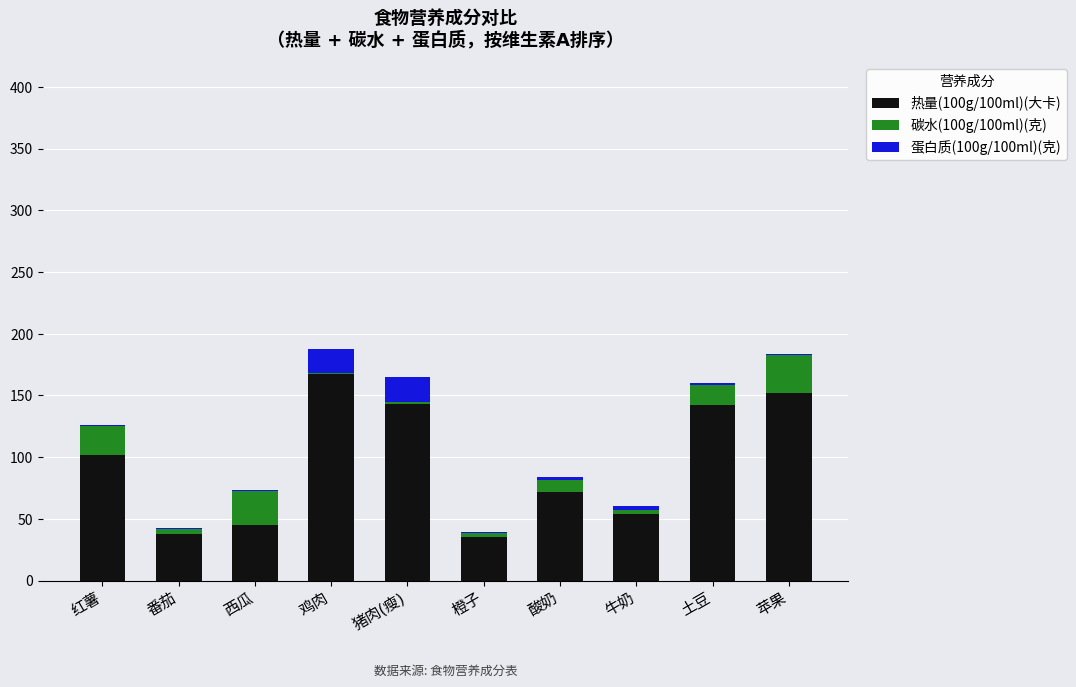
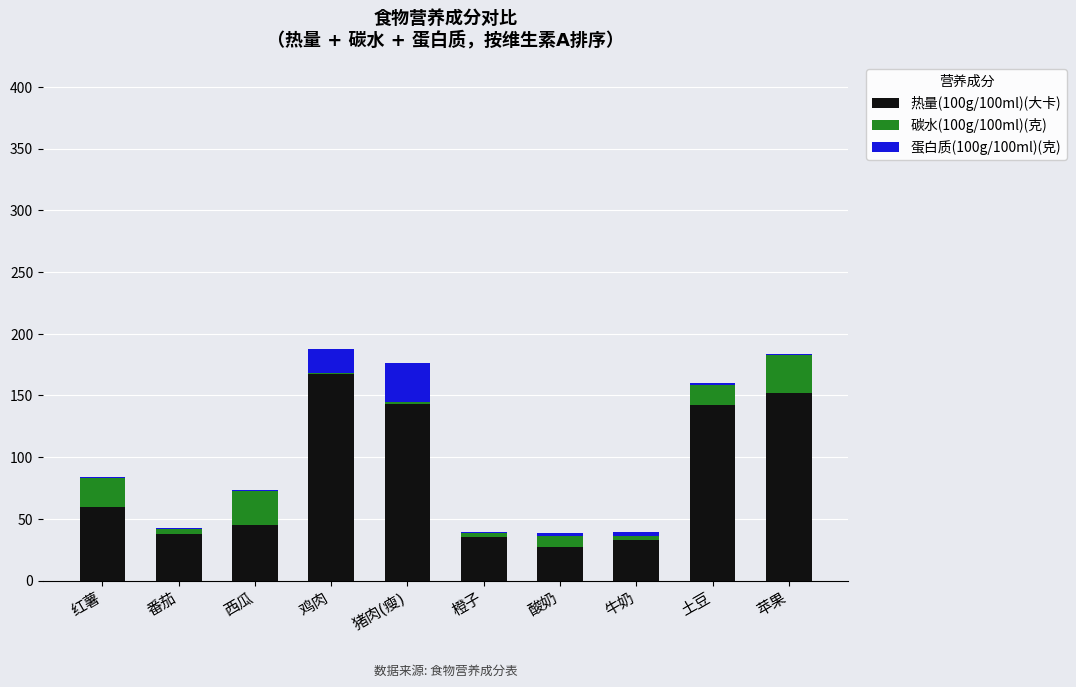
热量(100g/100ml)(大卡), 红薯: 102 -> 60
蛋白质(100g/100ml)(克), 猪肉(瘦): 20 -> 32
热量(100g/100ml)(大卡), 酸奶: 72 -> 27
热量(100g/100ml)(大卡), 牛奶: 54 -> 33
